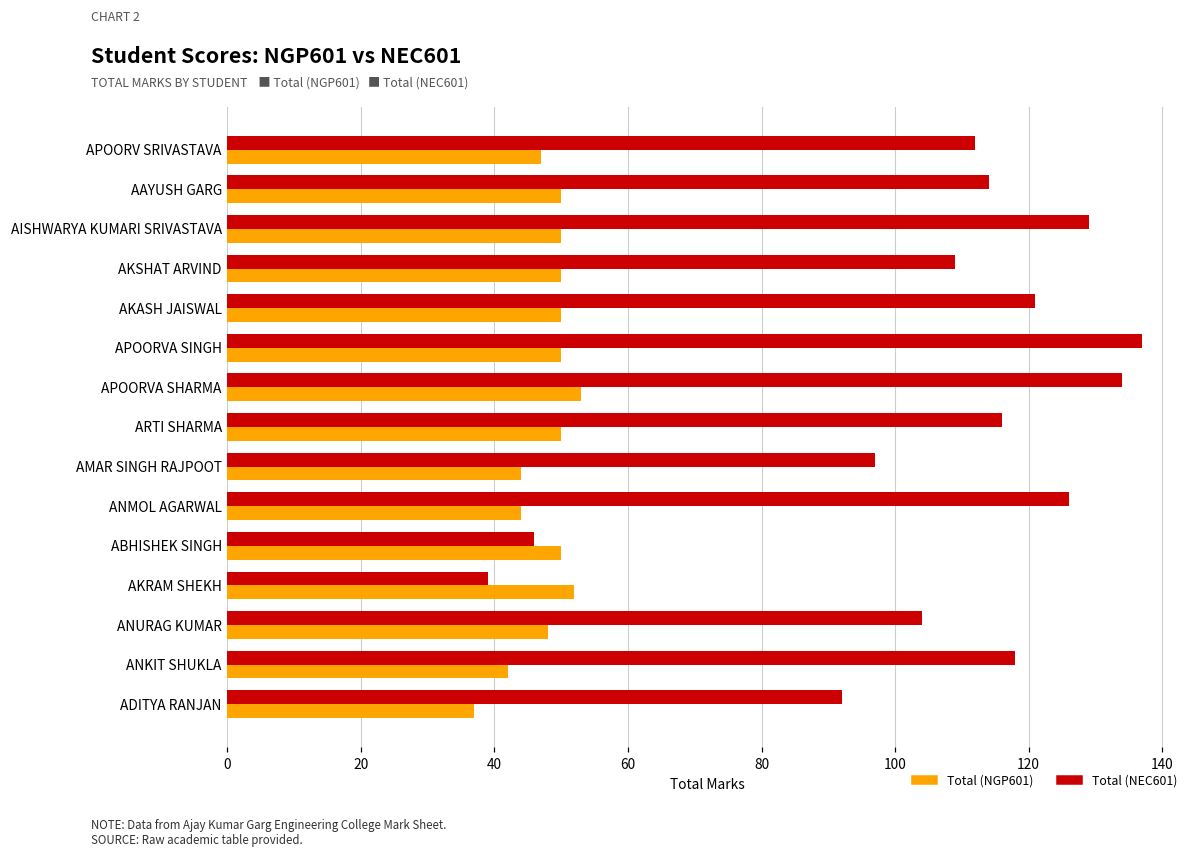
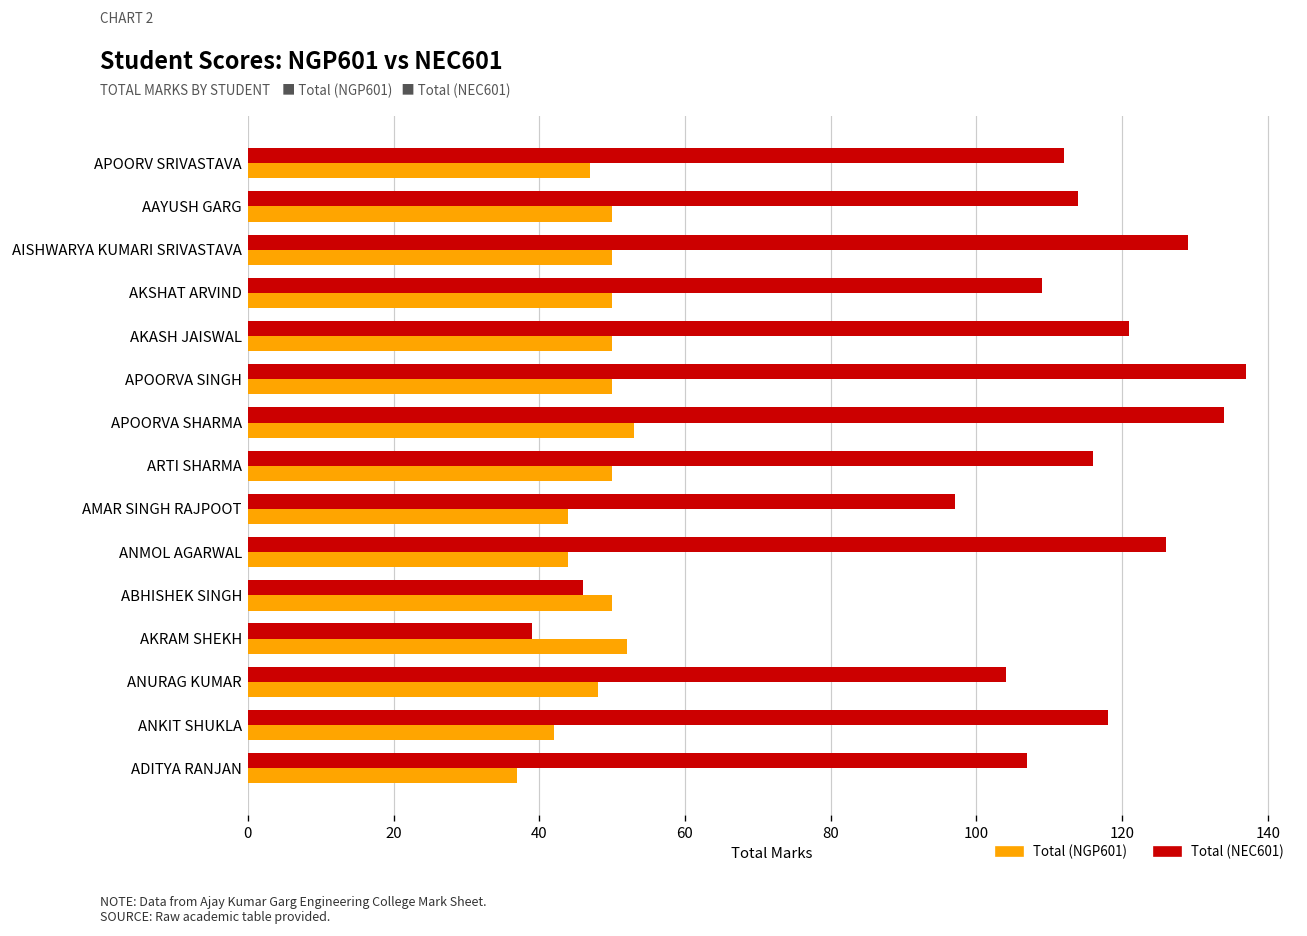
Total (NEC601), ADITYA RANJAN: 92 -> 107
